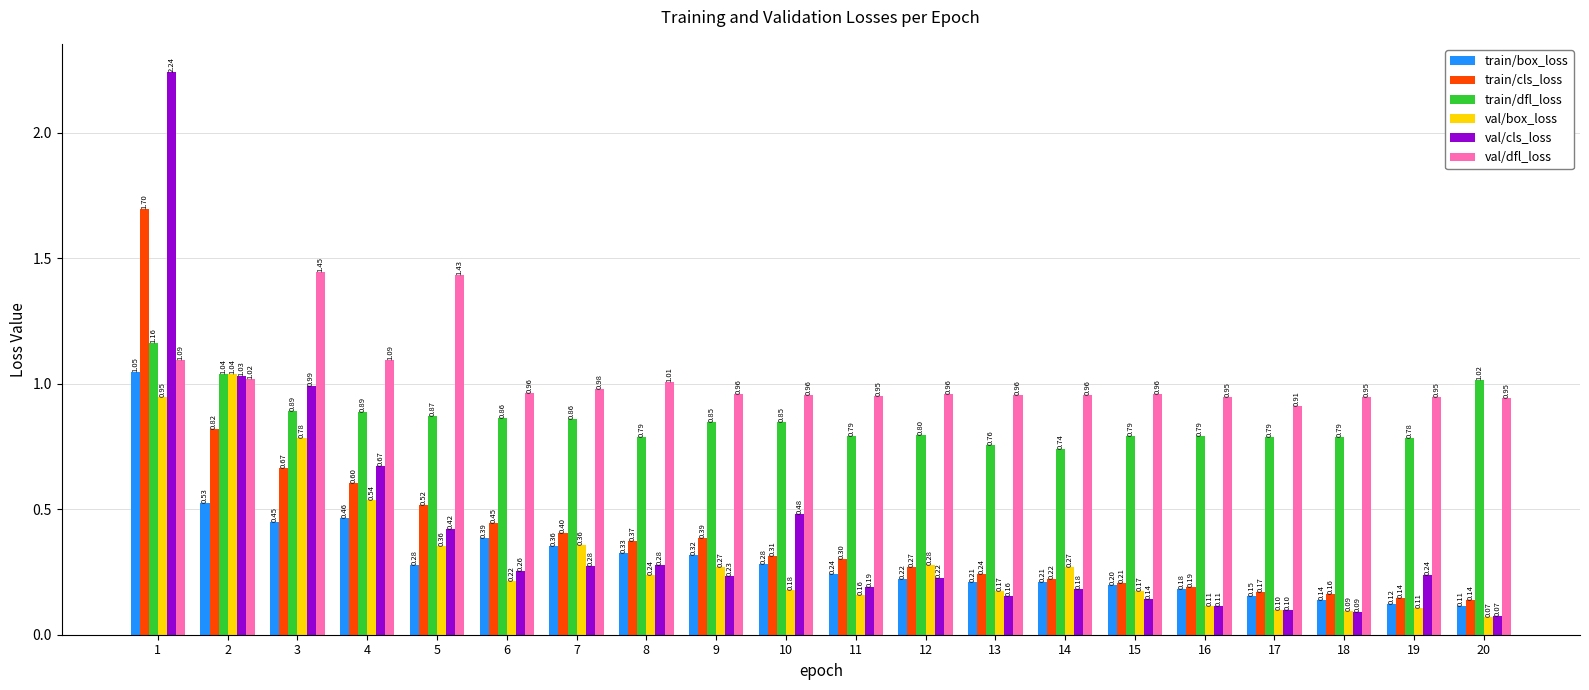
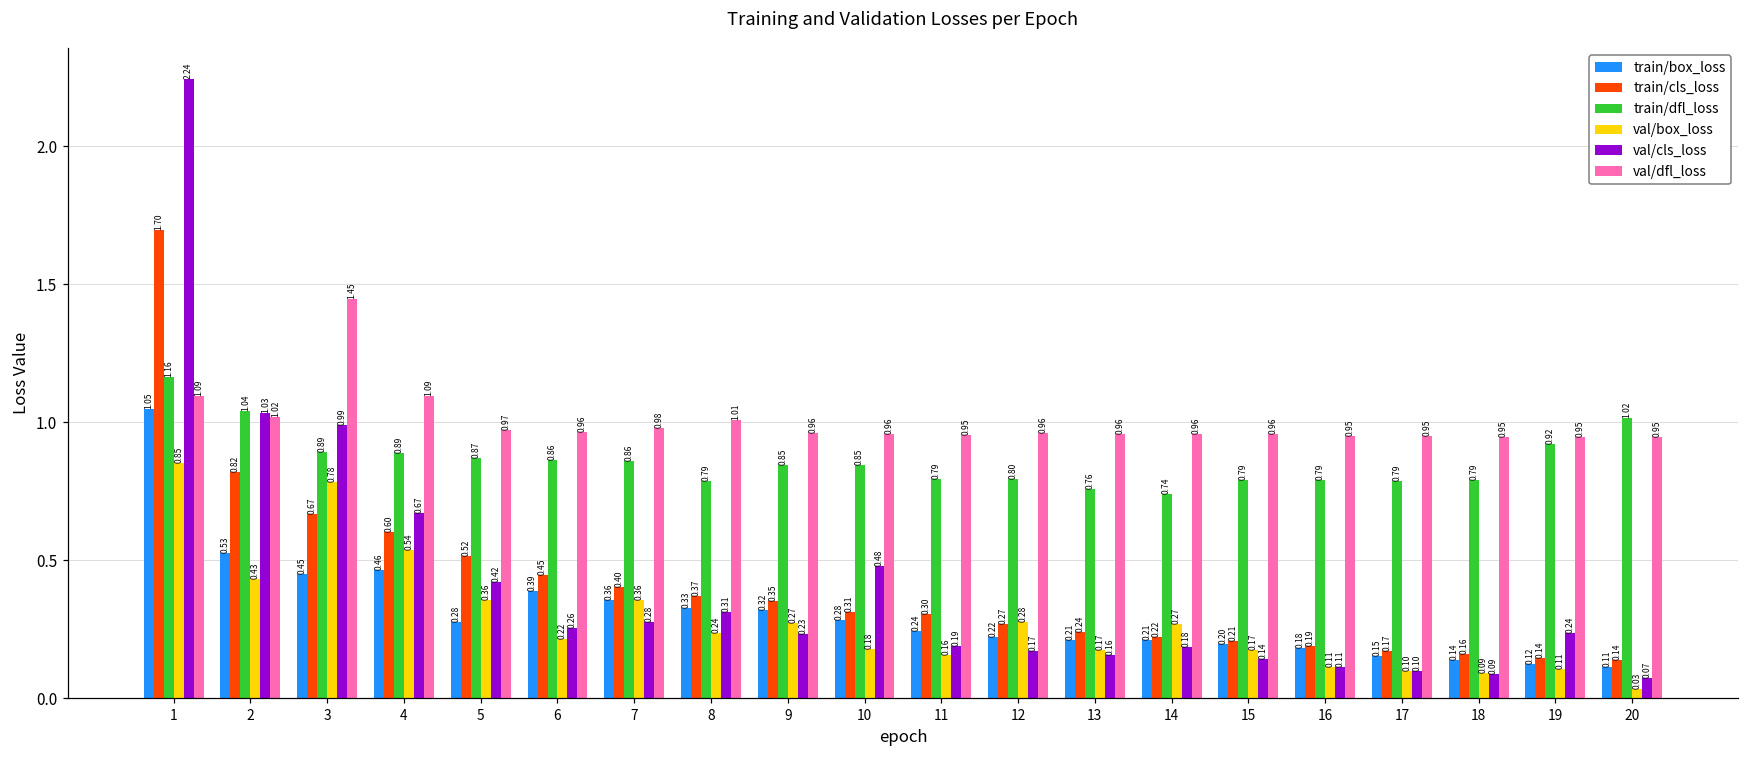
val/box_loss, 1: 0.95 -> 0.85
val/box_loss, 2: 1.04 -> 0.43
val/dfl_loss, 5: 1.43 -> 0.97
val/cls_loss, 8: 0.28 -> 0.31
train/cls_loss, 9: 0.39 -> 0.35
val/cls_loss, 12: 0.22 -> 0.17
val/dfl_loss, 17: 0.91 -> 0.95
train/dfl_loss, 19: 0.78 -> 0.92
val/box_loss, 20: 0.07 -> 0.03
